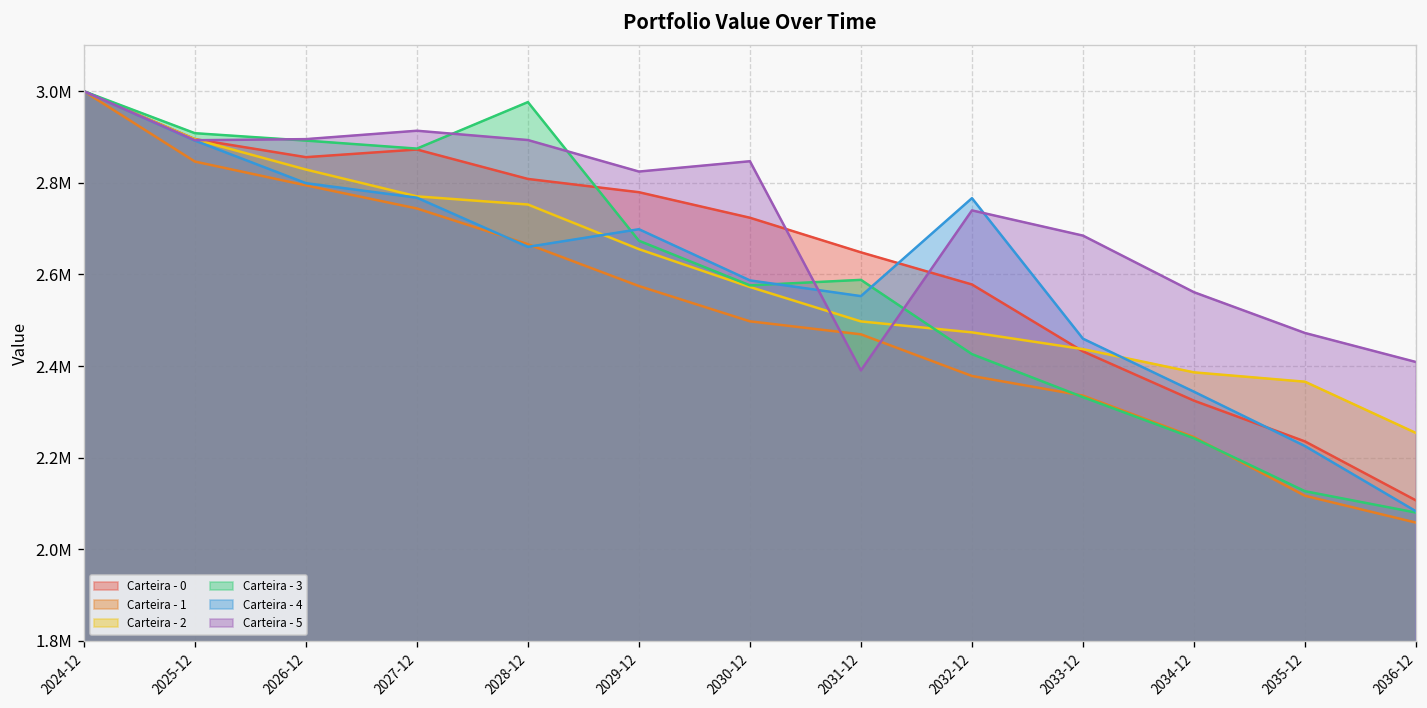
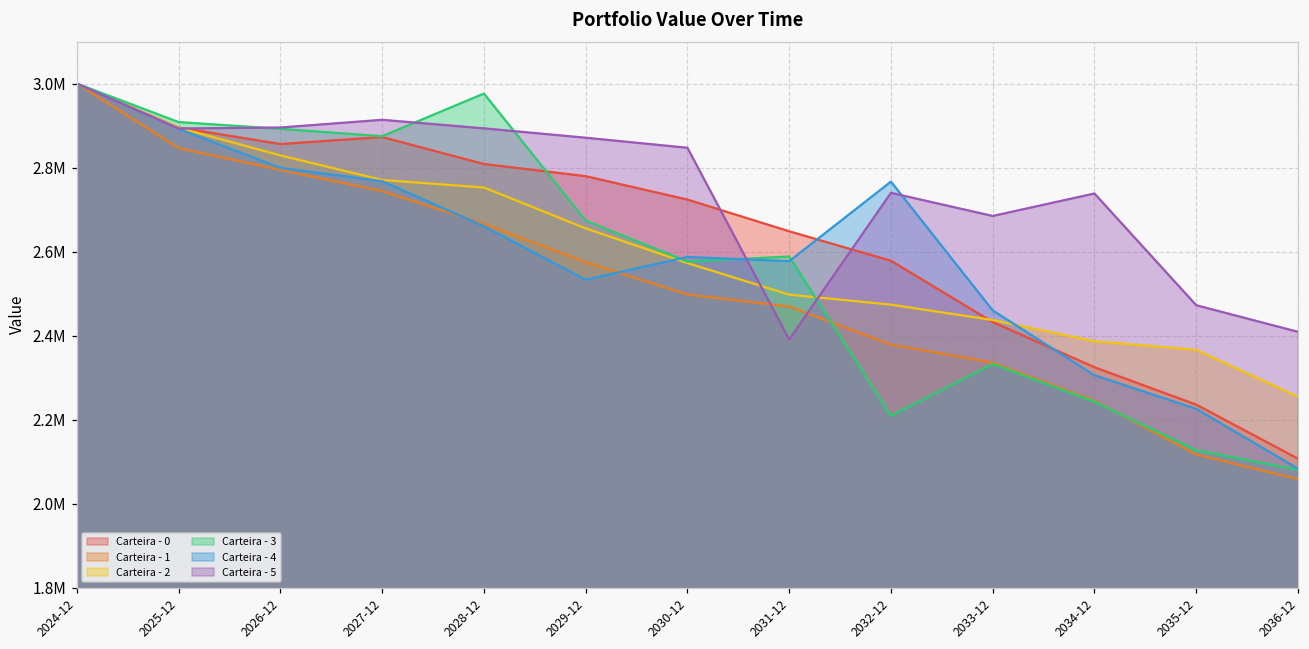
Carteira - 4, 2029-12: 2700000 -> 2530000
Carteira - 5, 2029-12: 2820000 -> 2870000
Carteira - 4, 2031-12: 2550000 -> 2580000
Carteira - 3, 2032-12: 2430000 -> 2210000
Carteira - 4, 2034-12: 2340000 -> 2310000
Carteira - 5, 2034-12: 2560000 -> 2740000
